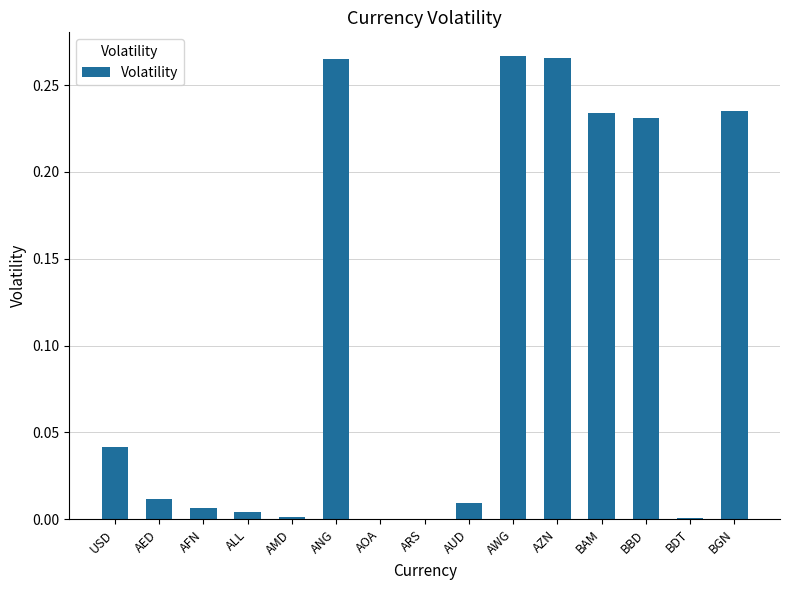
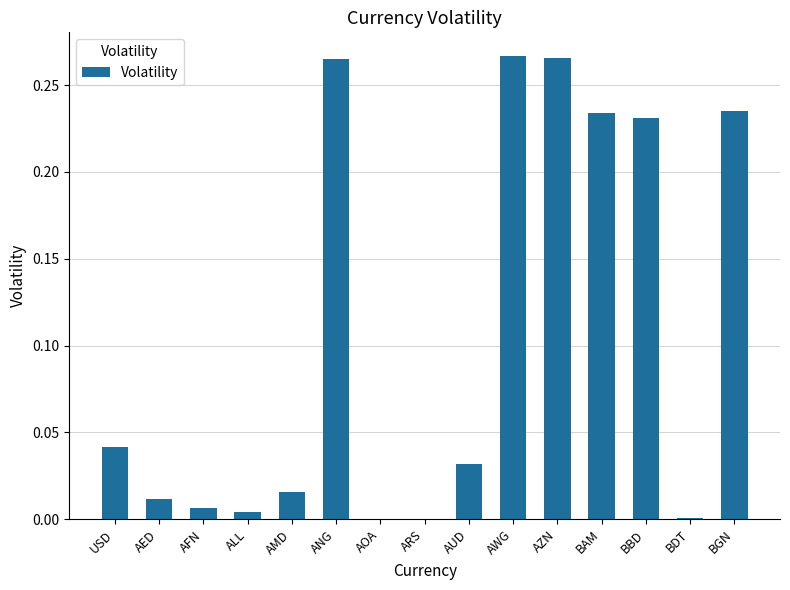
AMD: 0.001 -> 0.016
AUD: 0.010 -> 0.032
